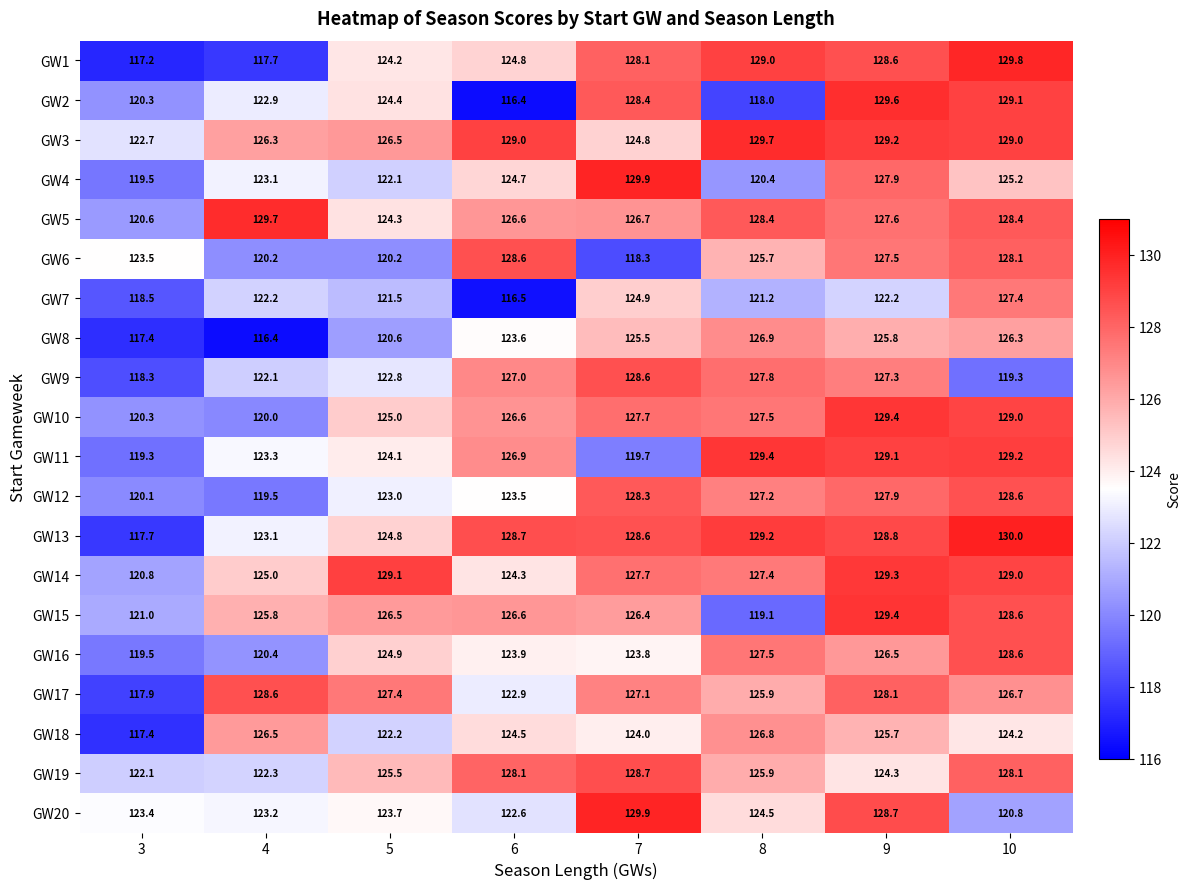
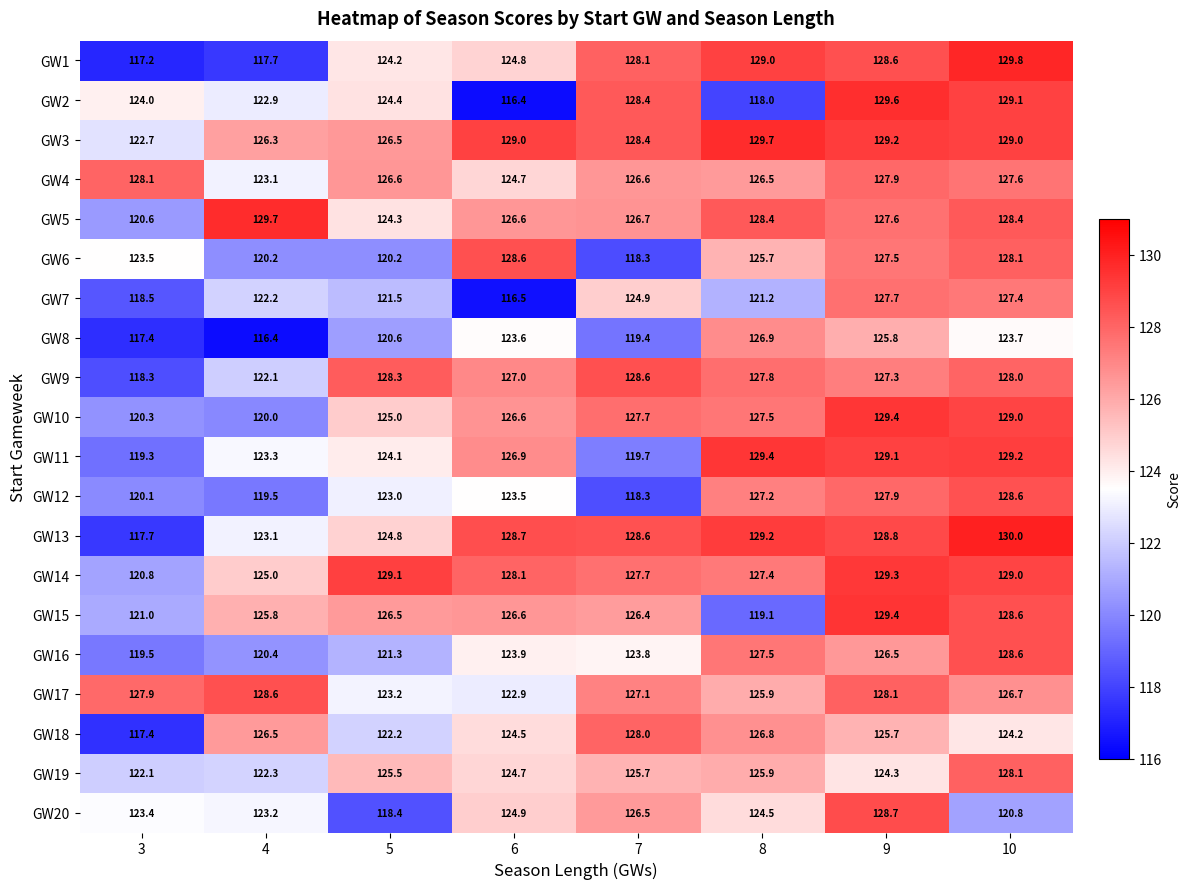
GW2, 3: 120.3 -> 124.0
GW3, 7: 124.8 -> 128.4
GW4, 3: 119.5 -> 128.1
GW4, 5: 122.1 -> 126.6
GW4, 7: 129.9 -> 126.6
GW4, 8: 120.4 -> 126.5
GW4, 10: 125.2 -> 127.6
GW7, 9: 122.2 -> 127.7
GW8, 7: 125.5 -> 119.4
GW8, 10: 126.3 -> 123.7
GW9, 5: 122.8 -> 128.3
GW9, 10: 119.3 -> 128.0
GW12, 7: 128.3 -> 118.3
GW14, 6: 124.3 -> 128.1
GW16, 5: 124.9 -> 121.3
GW17, 3: 117.9 -> 127.9
GW17, 5: 127.4 -> 123.2
GW18, 7: 124.0 -> 128.0
GW19, 6: 128.1 -> 124.7
GW19, 7: 128.7 -> 125.7
GW20, 5: 123.7 -> 118.4
GW20, 6: 122.6 -> 124.9
GW20, 7: 129.9 -> 126.5
